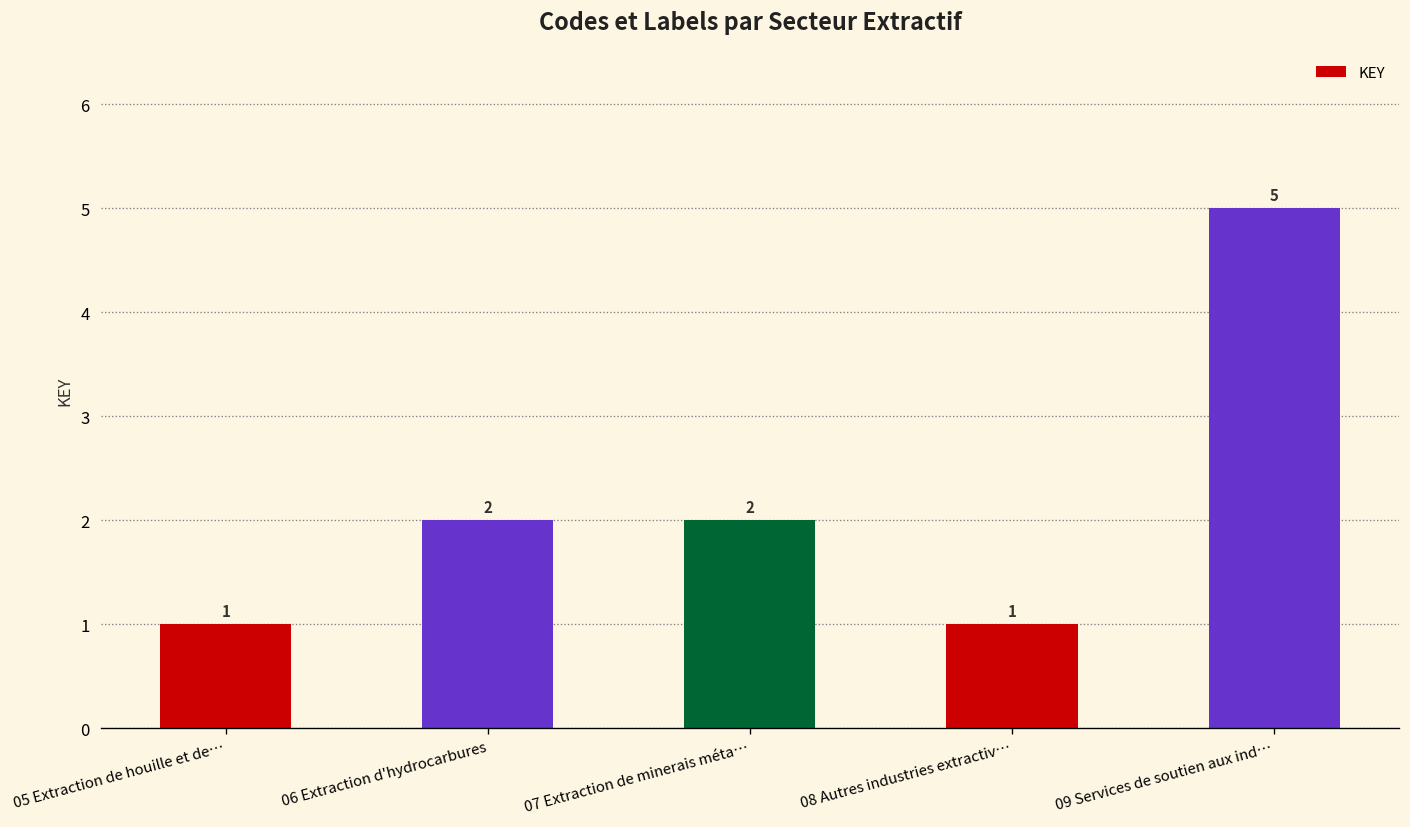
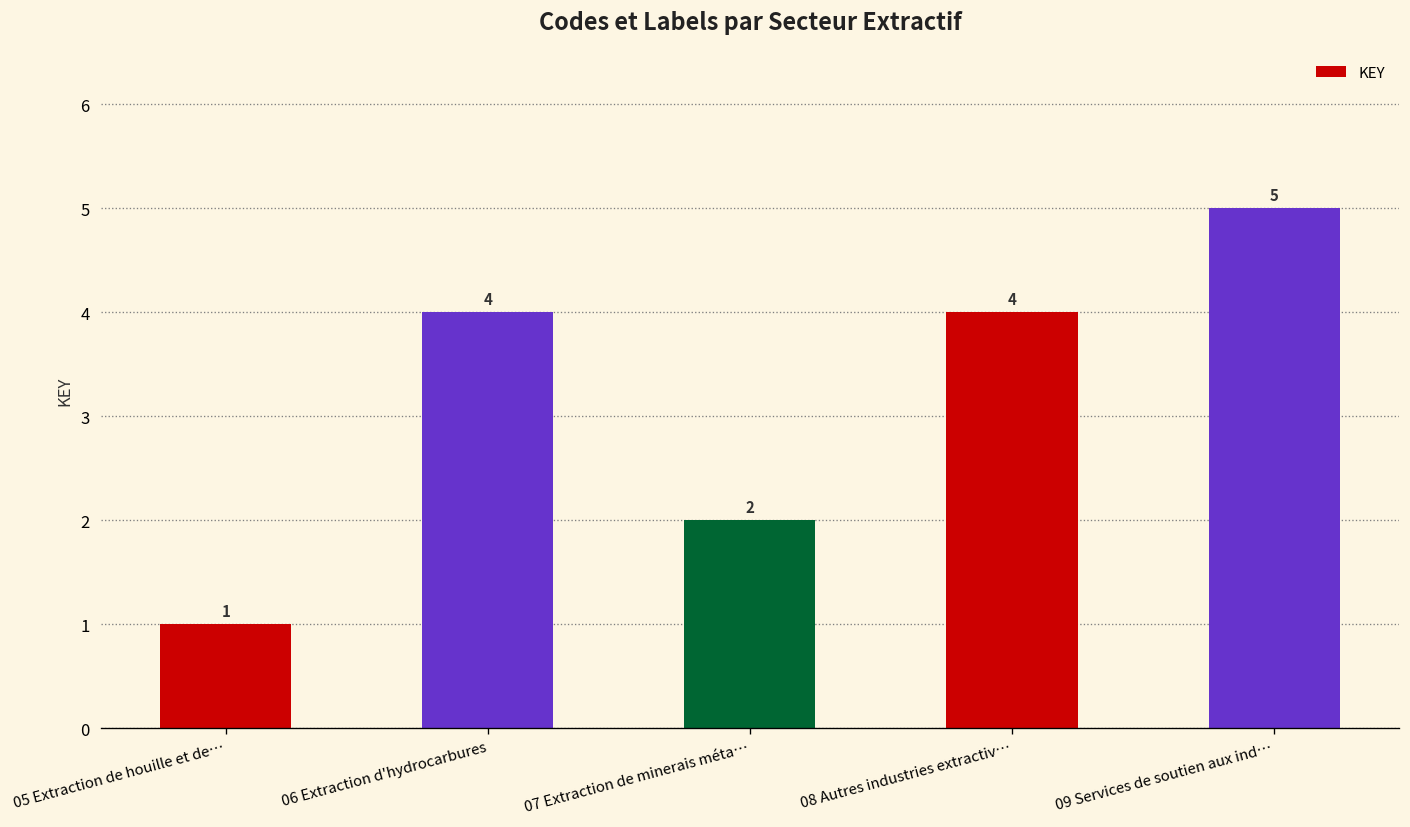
06 Extraction d'hydrocarbures: 2 -> 4
08 Autres industries extractiv…: 1 -> 4
